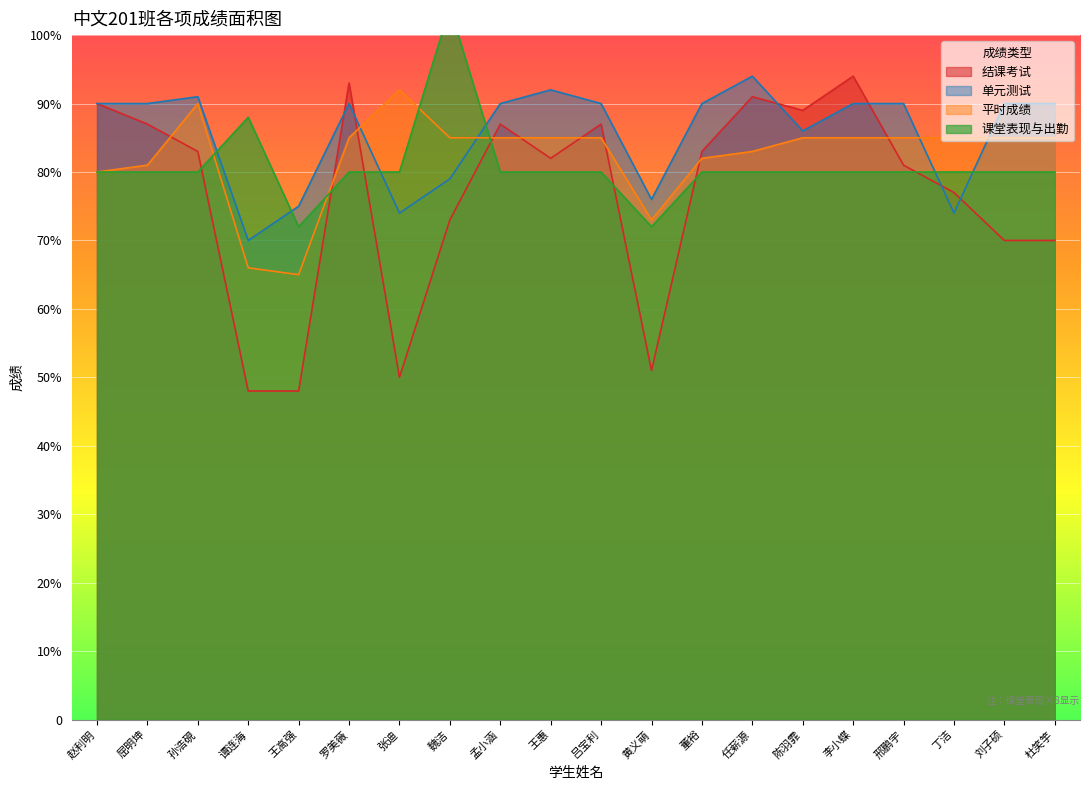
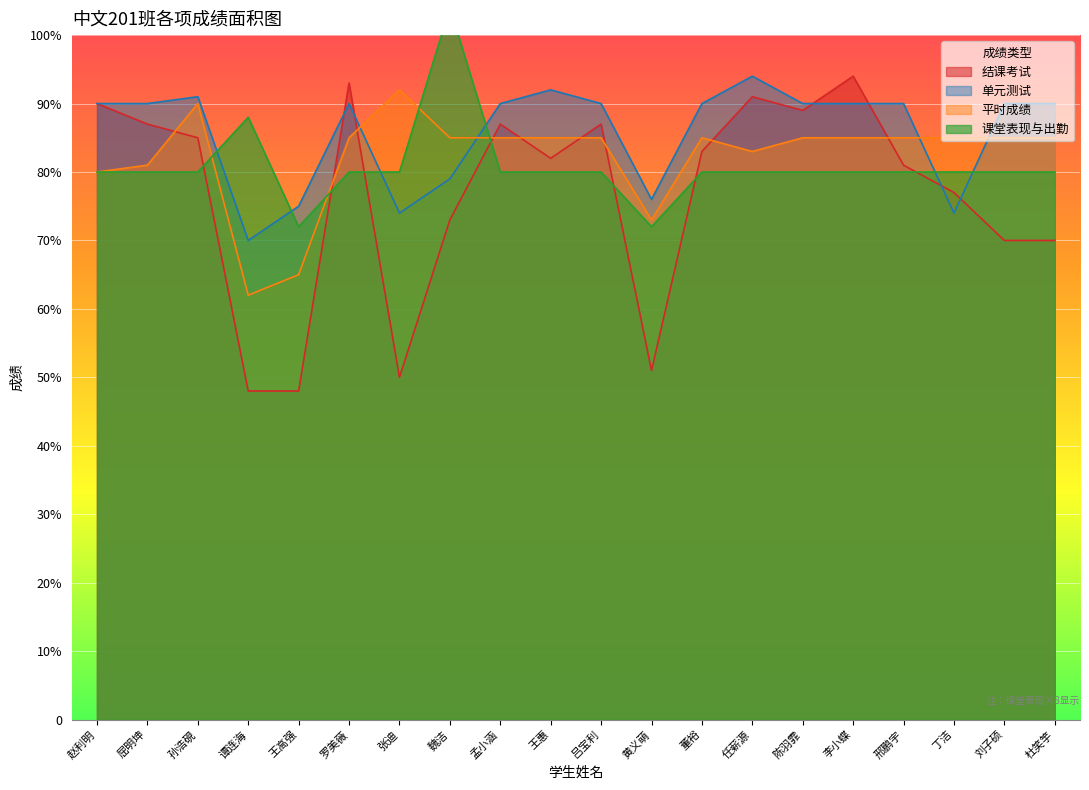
结课考试, 孙浩硯: 83% -> 85%
平时成绩, 谭连海: 66% -> 62%
平时成绩, 董裕: 82% -> 85%
单元测试, 陈羽霏: 86% -> 90%
